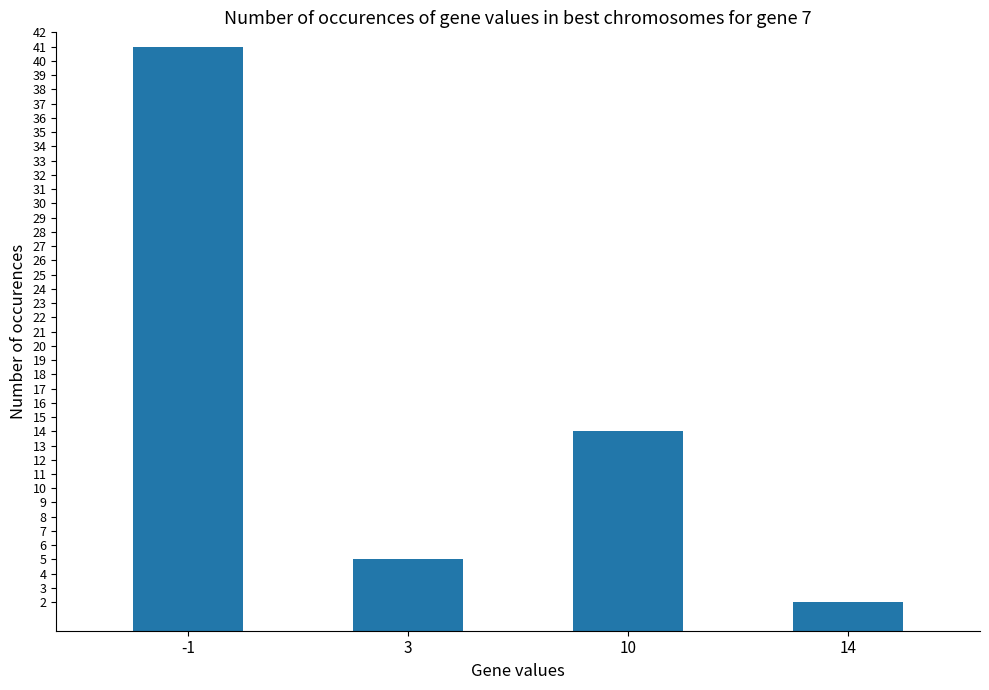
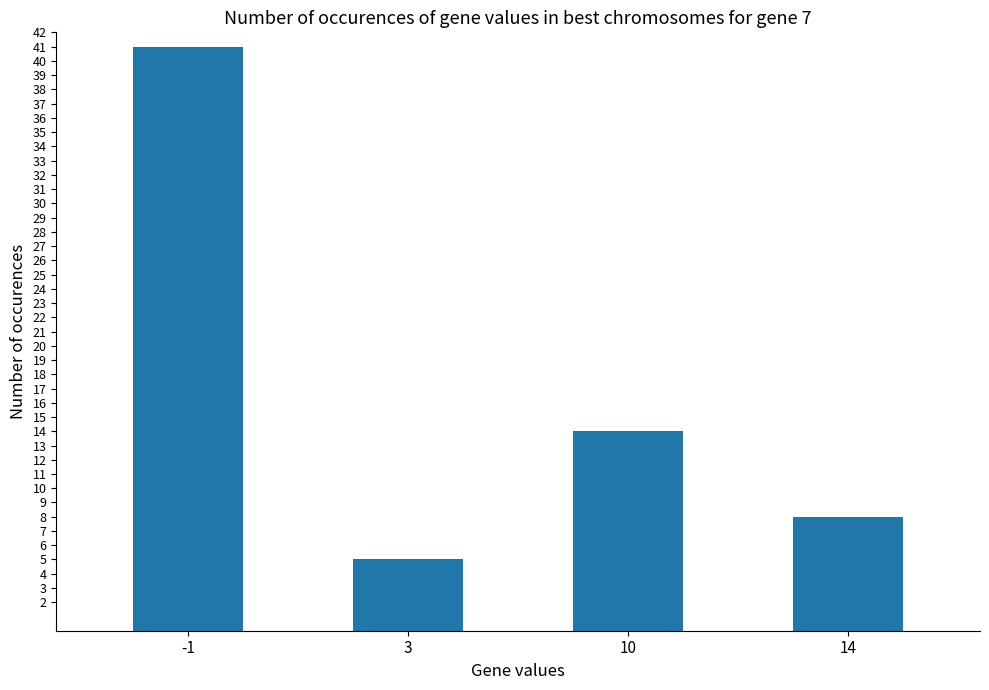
14: 2 -> 8
